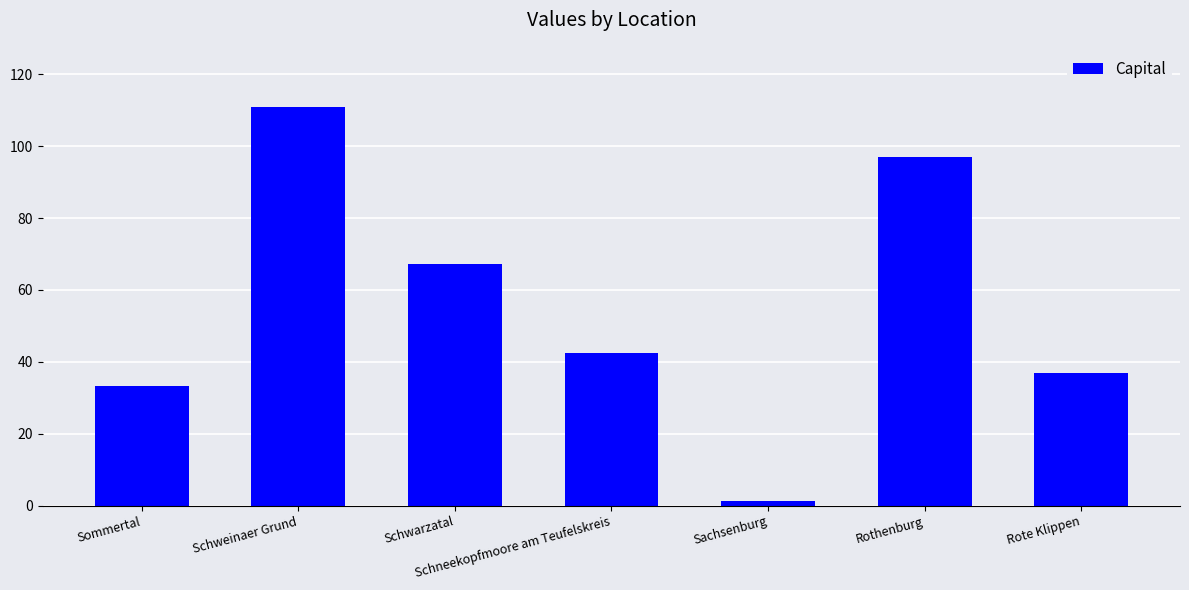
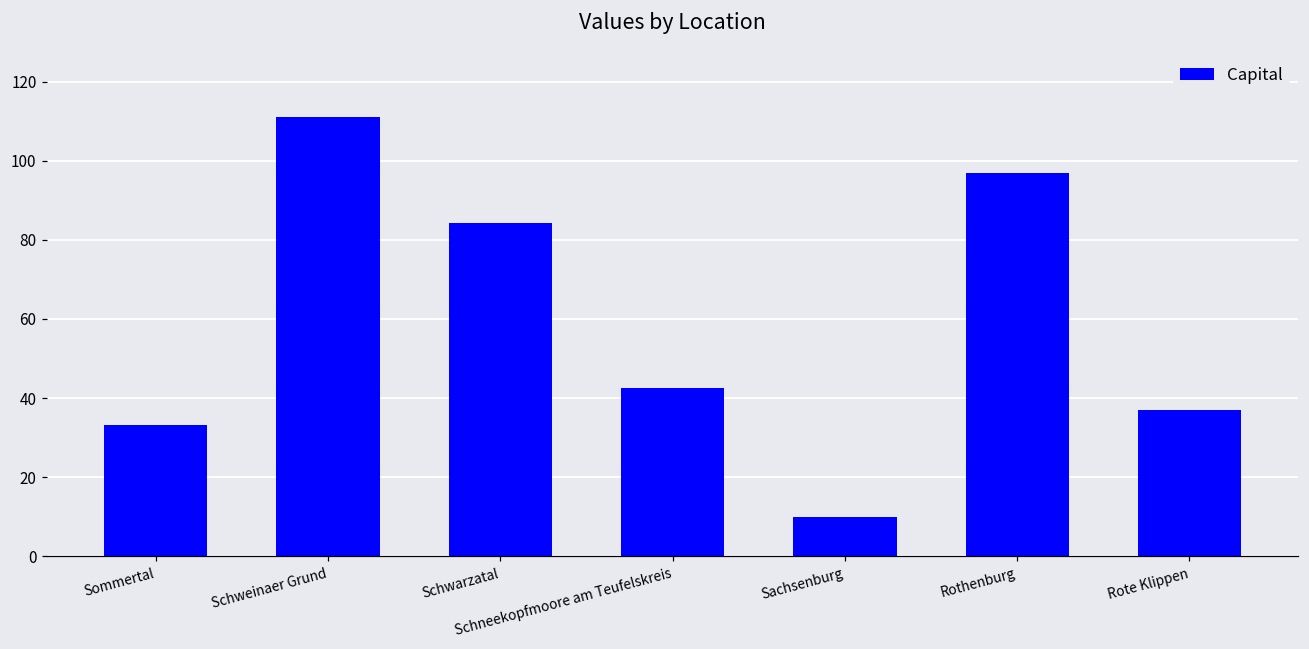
Schwarzatal: 67 -> 84
Sachsenburg: 1 -> 10
